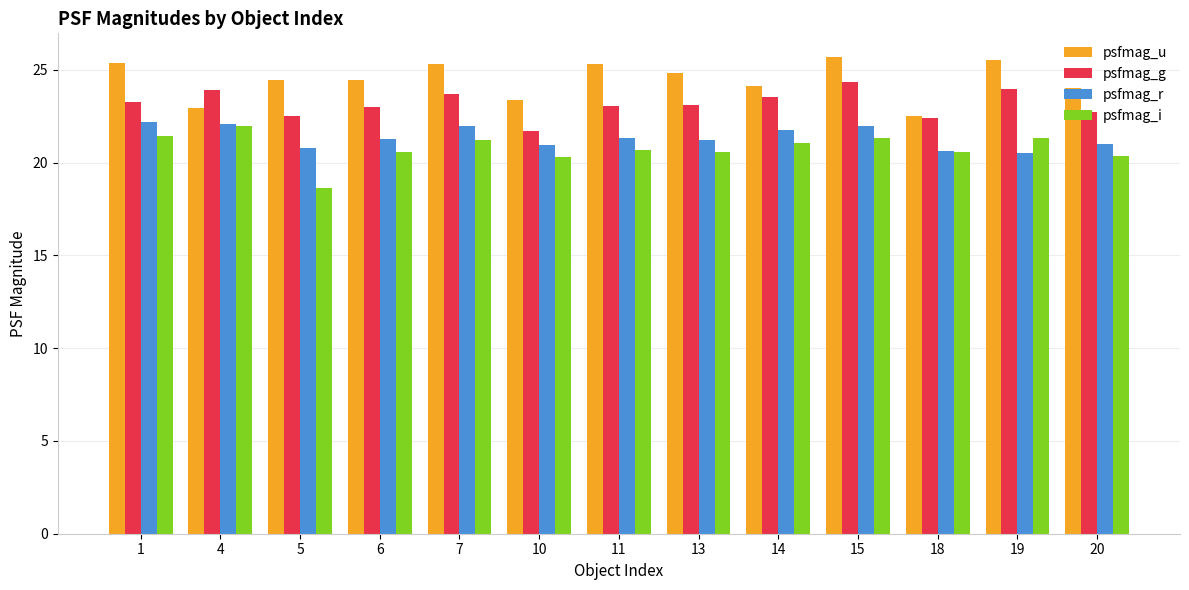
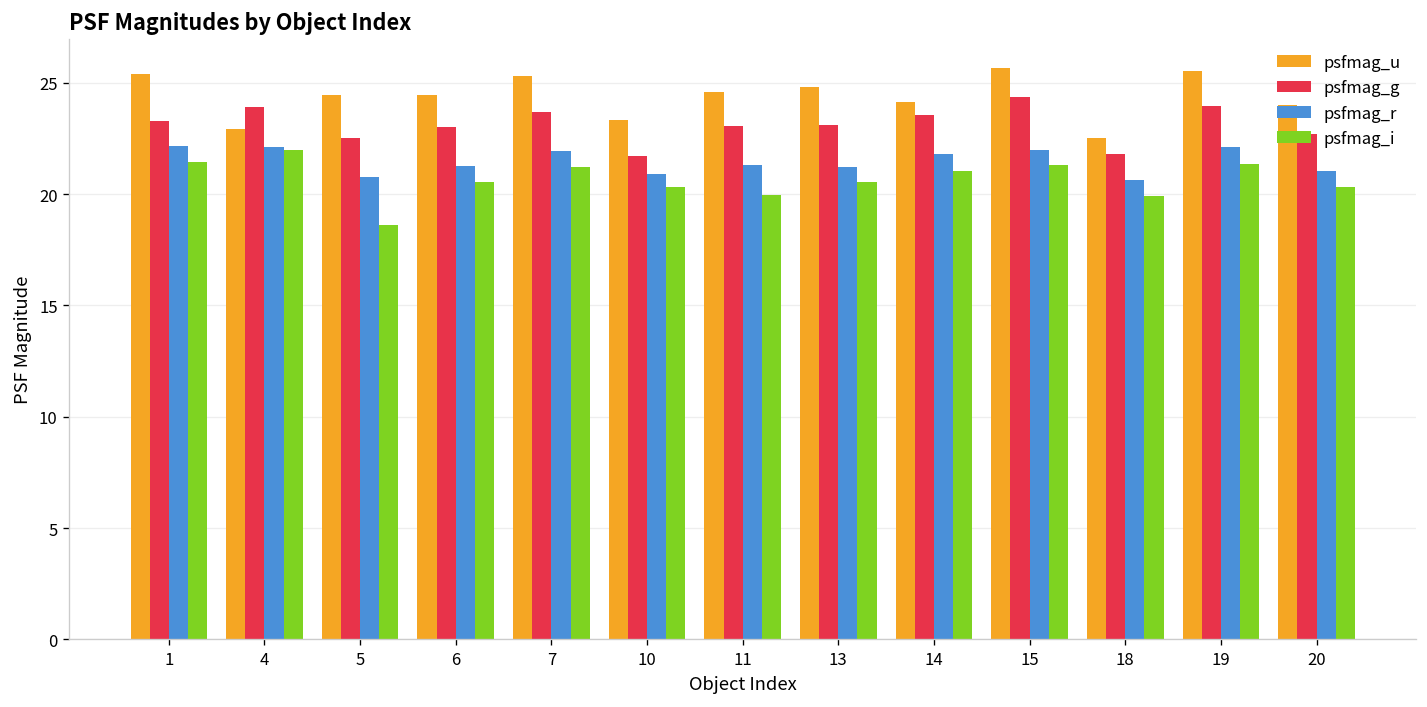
psfmag_u, 11: 25.3 -> 24.6
psfmag_i, 11: 20.7 -> 20.0
psfmag_g, 18: 22.4 -> 21.8
psfmag_i, 18: 20.6 -> 19.9
psfmag_r, 19: 20.5 -> 22.1
